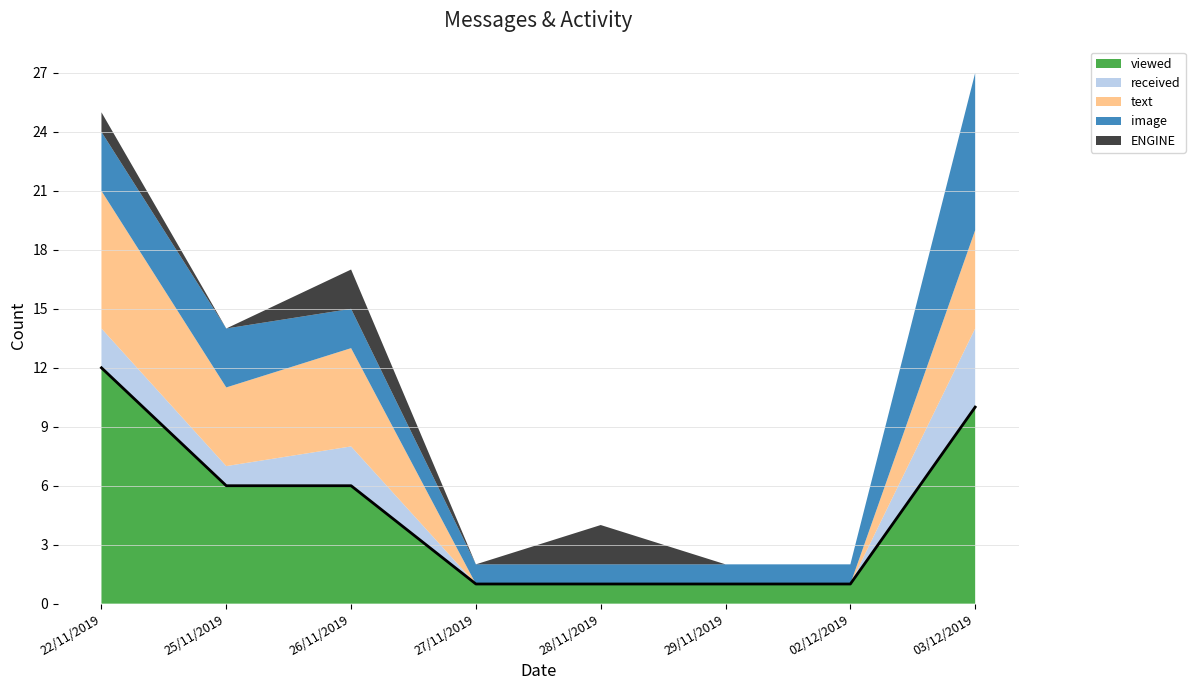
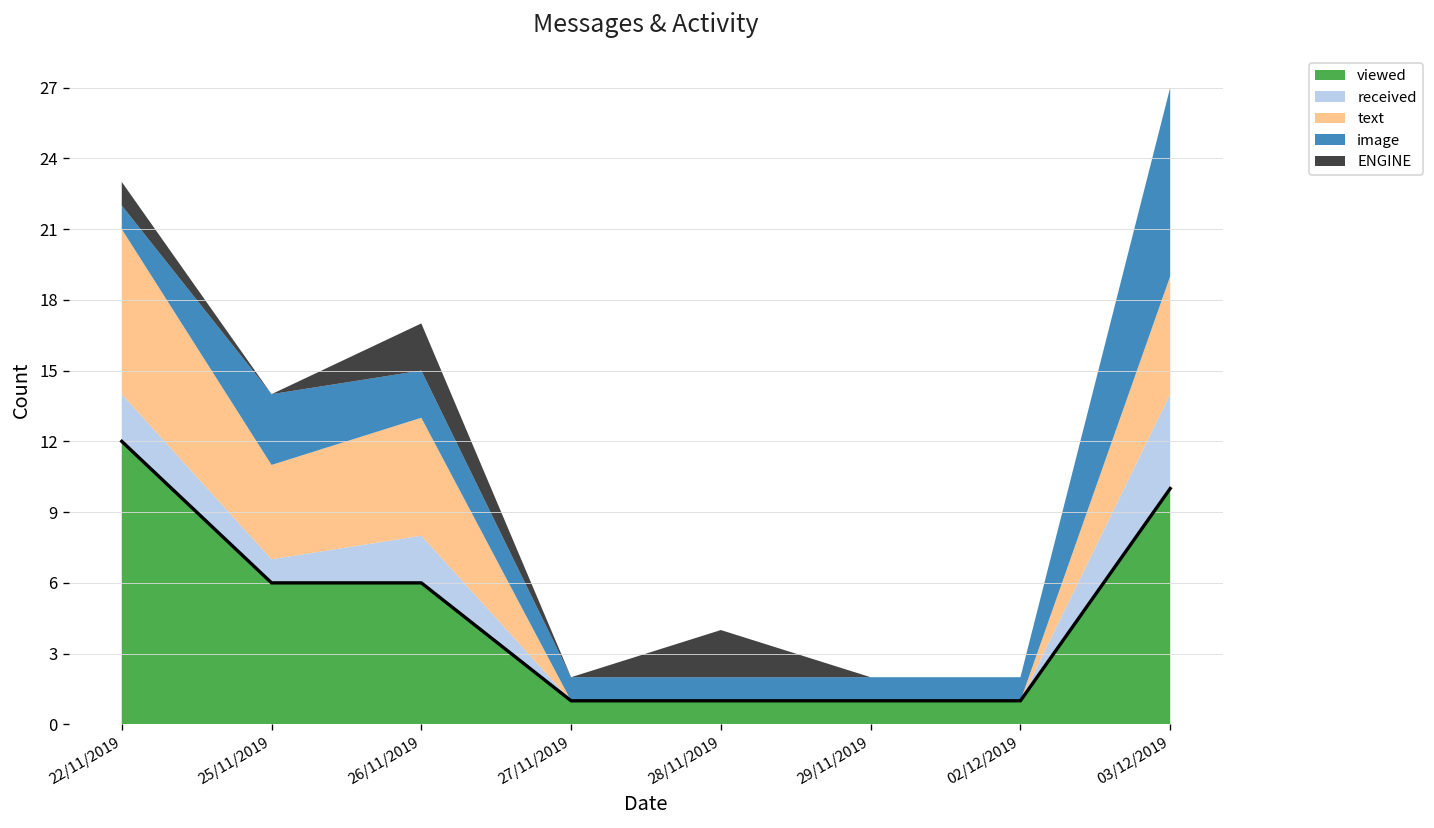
image, 22/11/2019: 3 -> 1
